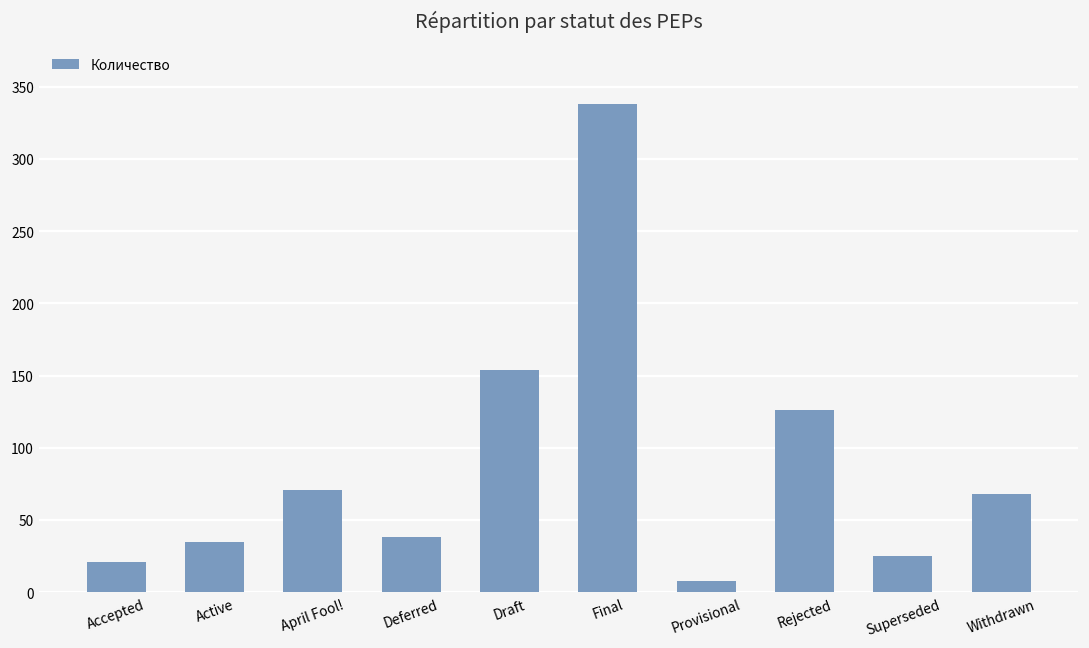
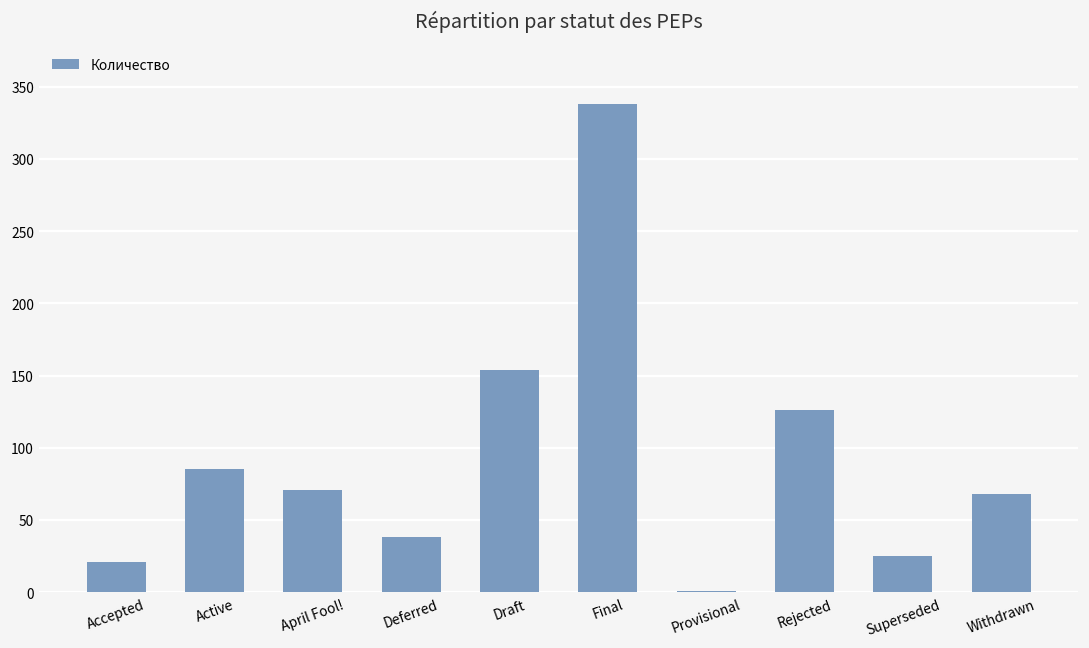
Active: 35 -> 85
Provisional: 8 -> 1
